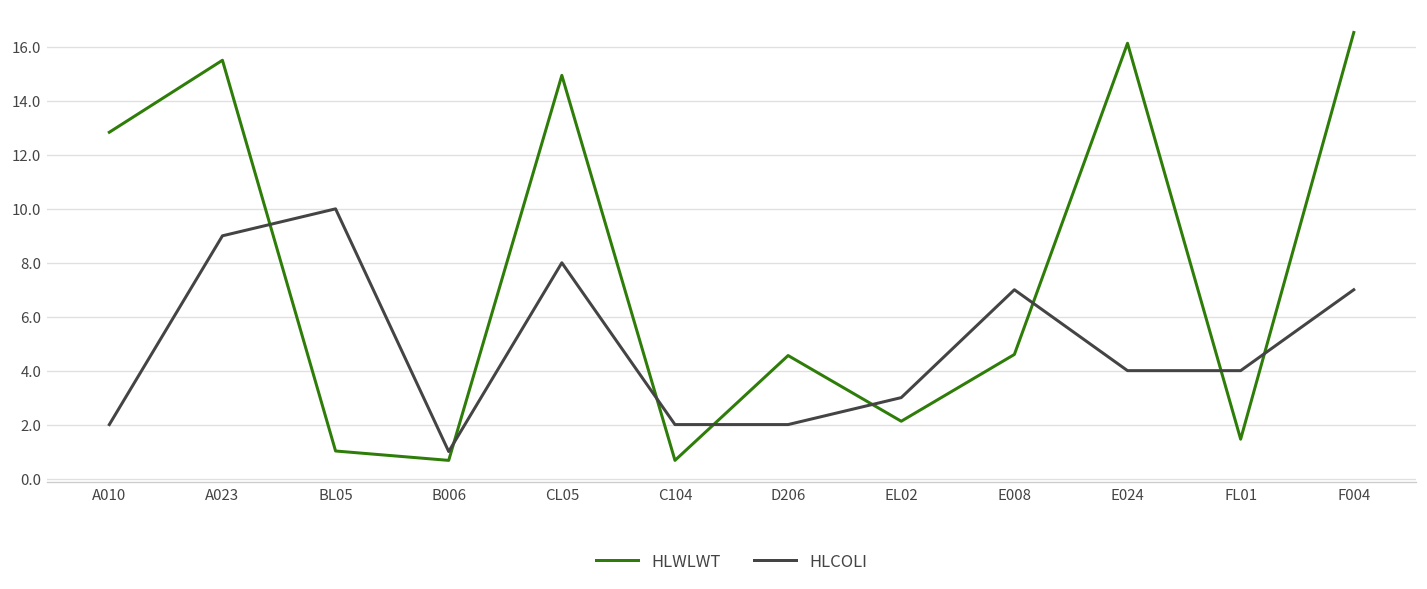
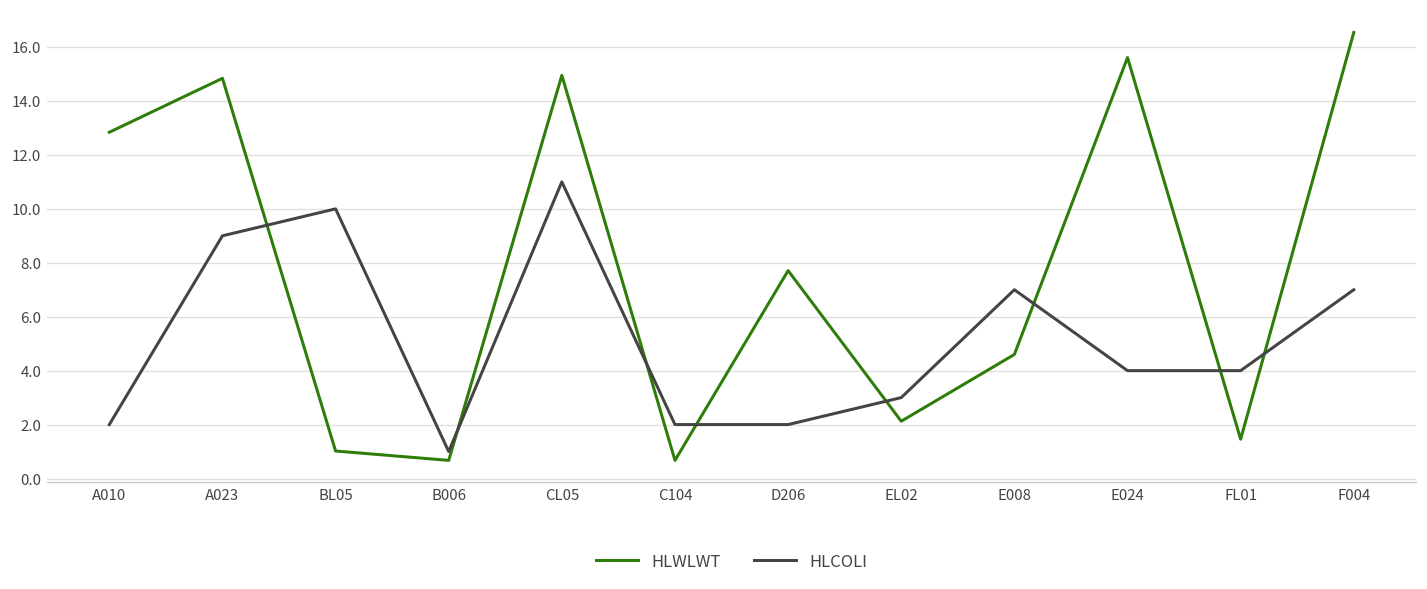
HLWLWT, A023: 15.5 -> 14.8
HLCOLI, CL05: 8 -> 11
HLWLWT, D206: 4.6 -> 7.7
HLWLWT, E024: 16.1 -> 15.6
